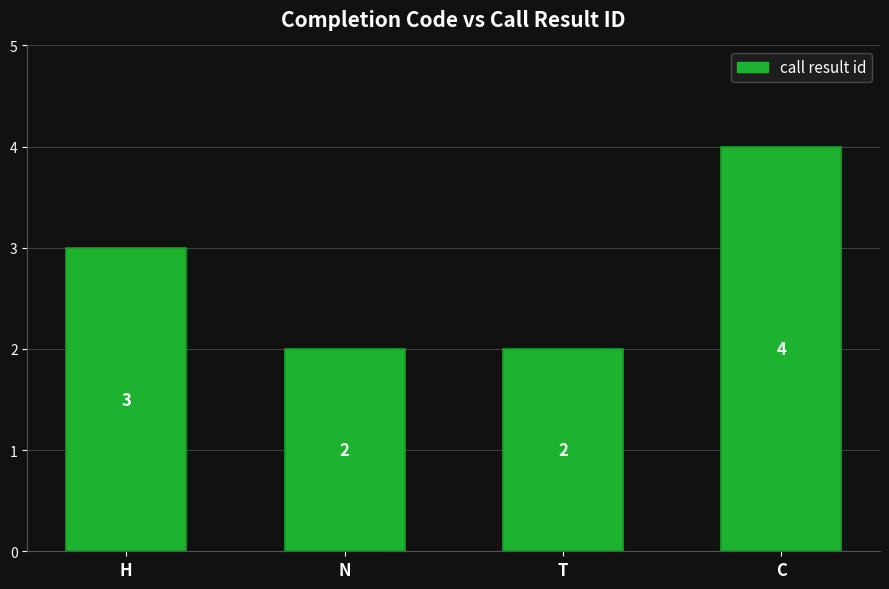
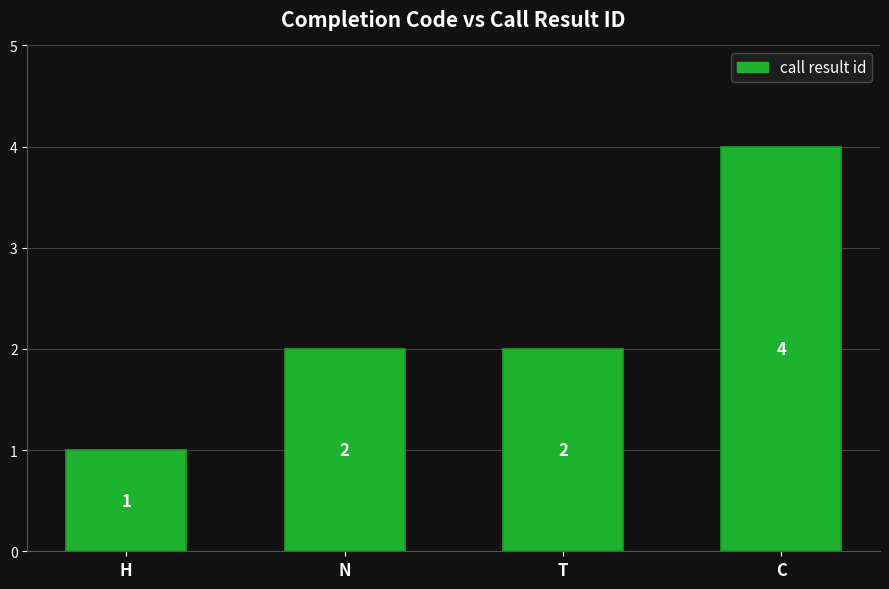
H: 3 -> 1
